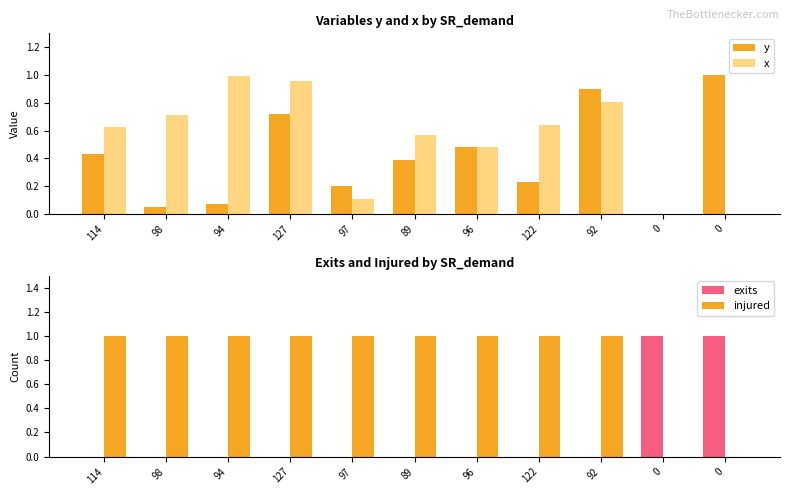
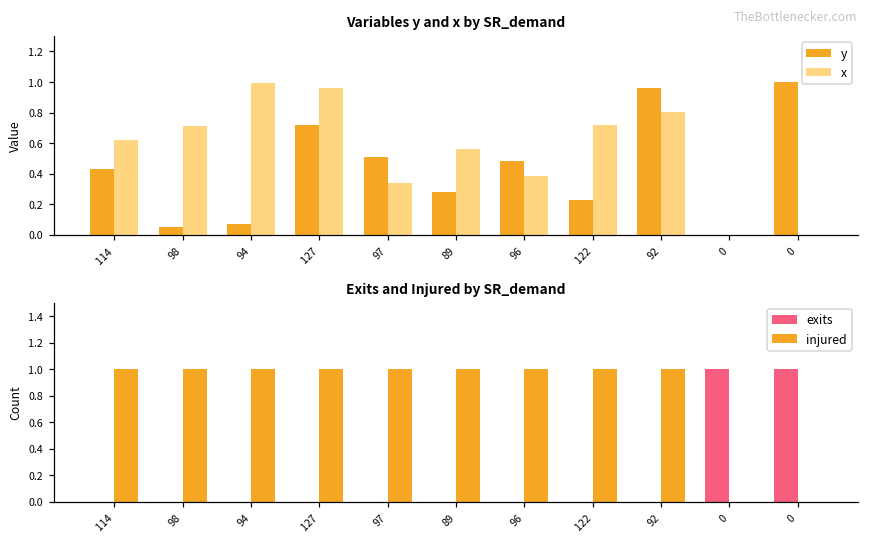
Variables y and x by SR_demand, y, 97: 0.20 -> 0.51
Variables y and x by SR_demand, x, 97: 0.11 -> 0.34
Variables y and x by SR_demand, y, 89: 0.39 -> 0.28
Variables y and x by SR_demand, x, 96: 0.49 -> 0.39
Variables y and x by SR_demand, x, 122: 0.64 -> 0.72
Variables y and x by SR_demand, y, 92: 0.90 -> 0.96
